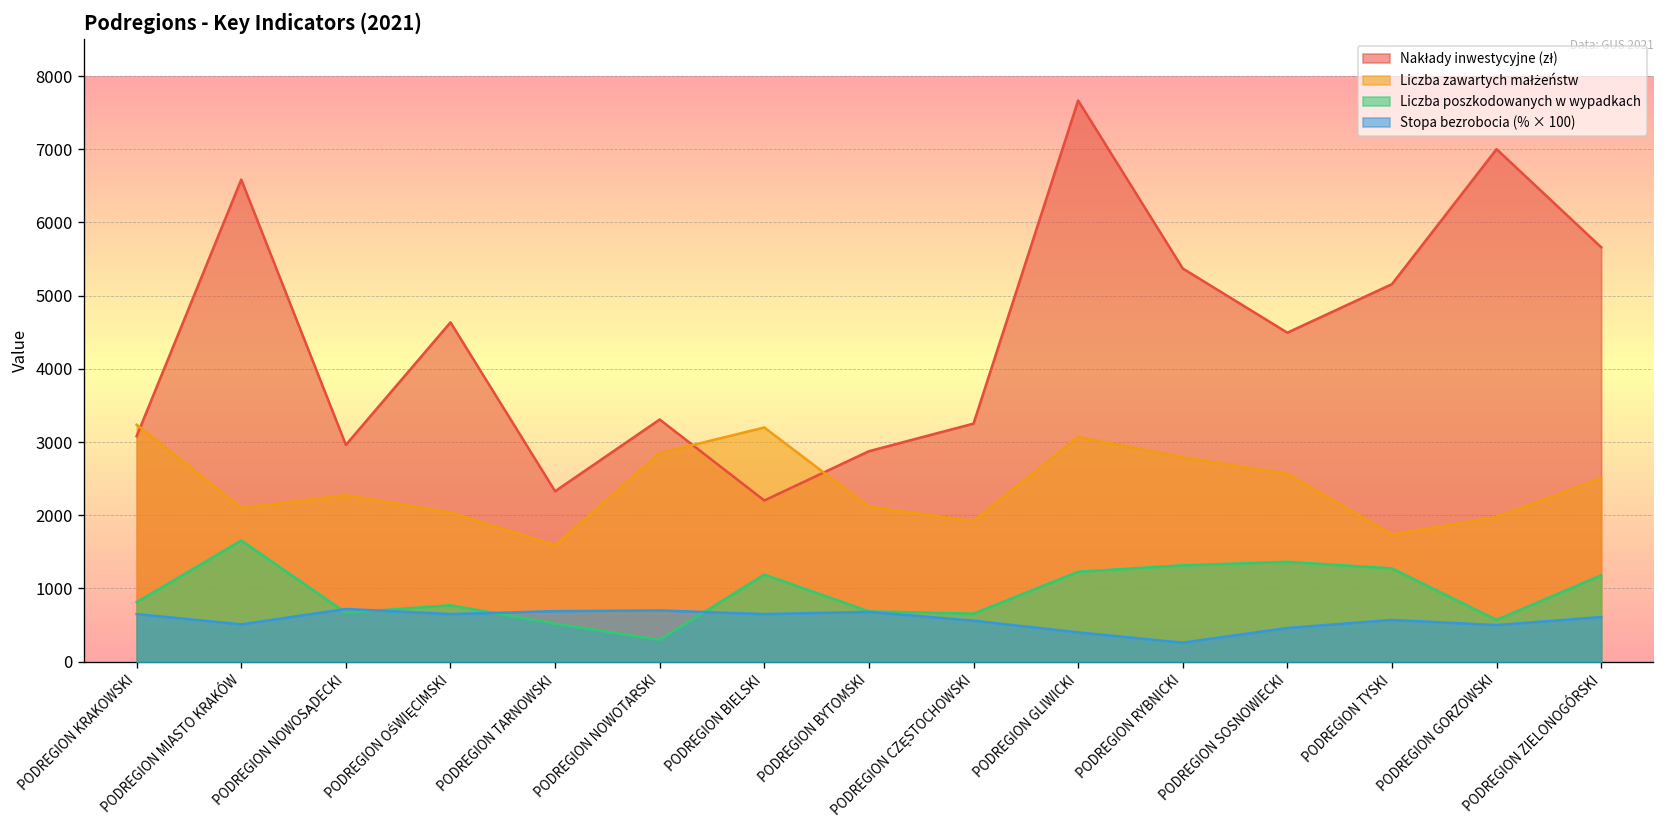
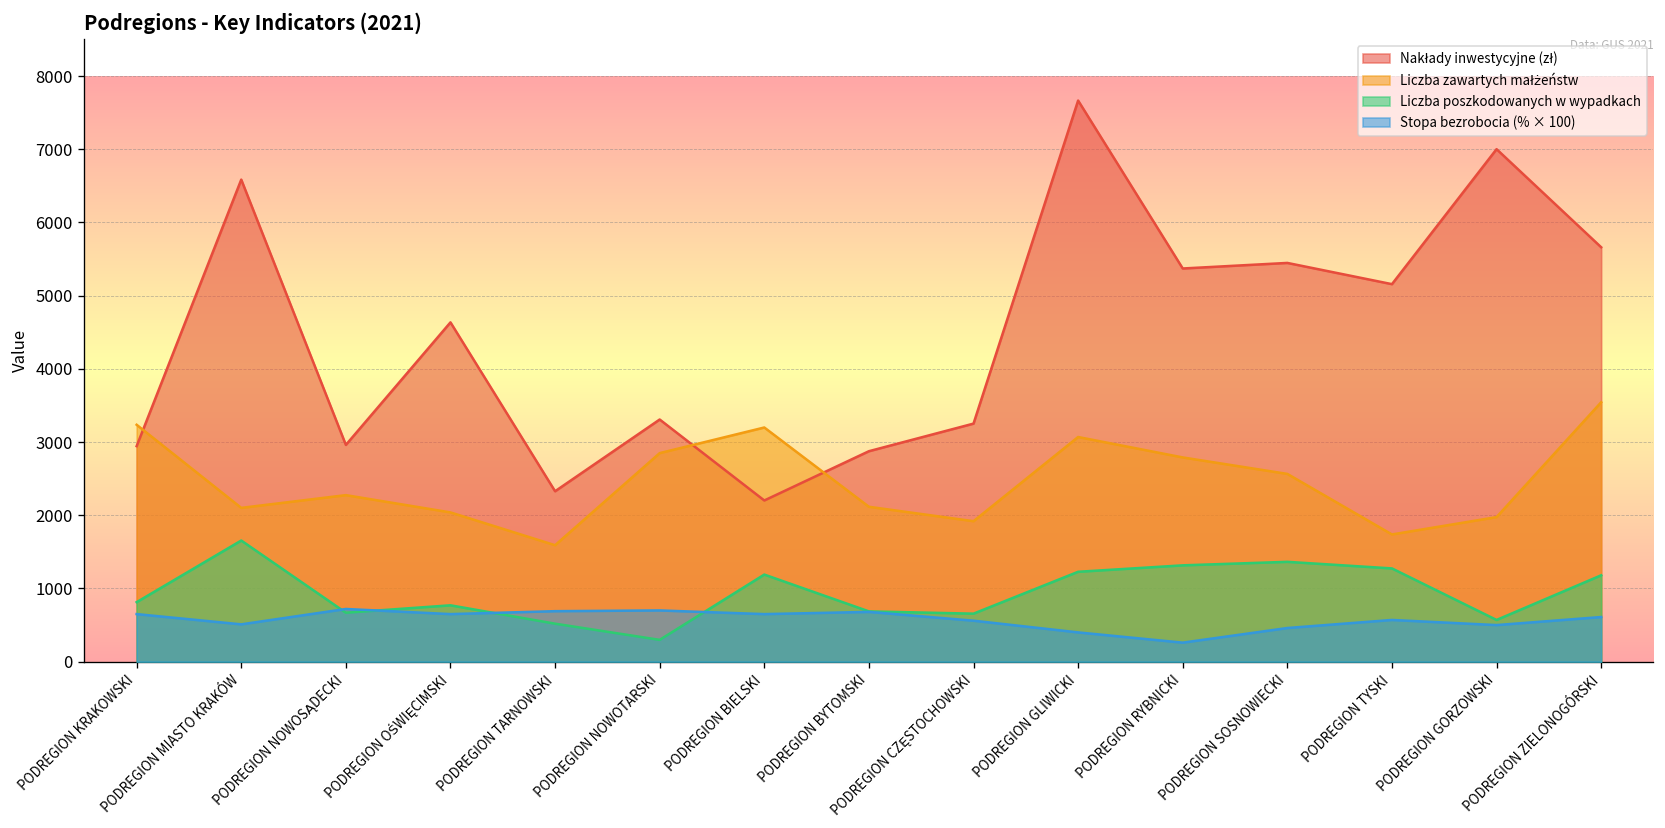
Nakłady inwestycyjne (zł), PODREGION KRAKOWSKI: 3100 -> 2900
Nakłady inwestycyjne (zł), PODREGION SOSNOWIECKI: 4500 -> 5400
Liczba zawartych małżeństw, PODREGION ZIELONOGÓRSKI: 2500 -> 3500
